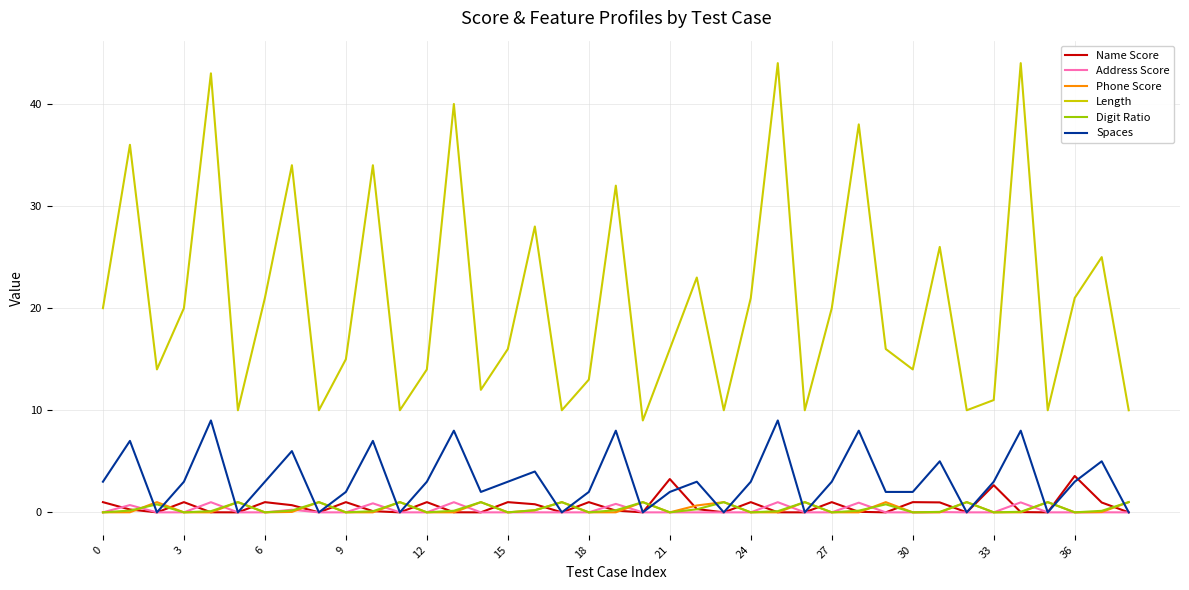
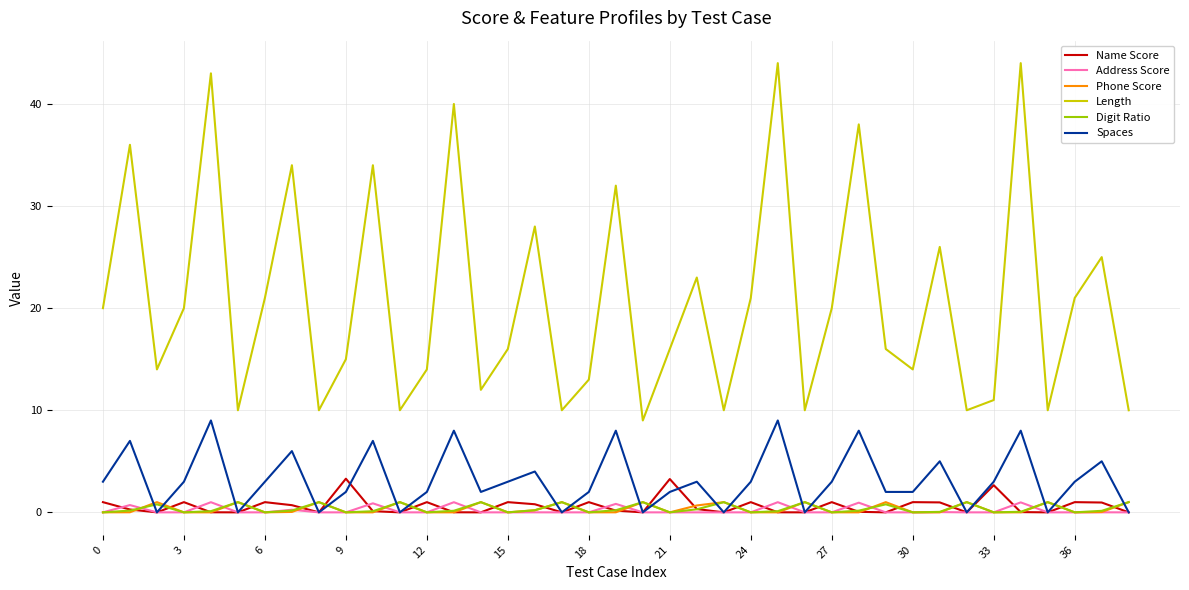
Name Score, 9: 1.0 -> 3.3
Spaces, 12: 3 -> 2
Name Score, 36: 3.6 -> 1.0
